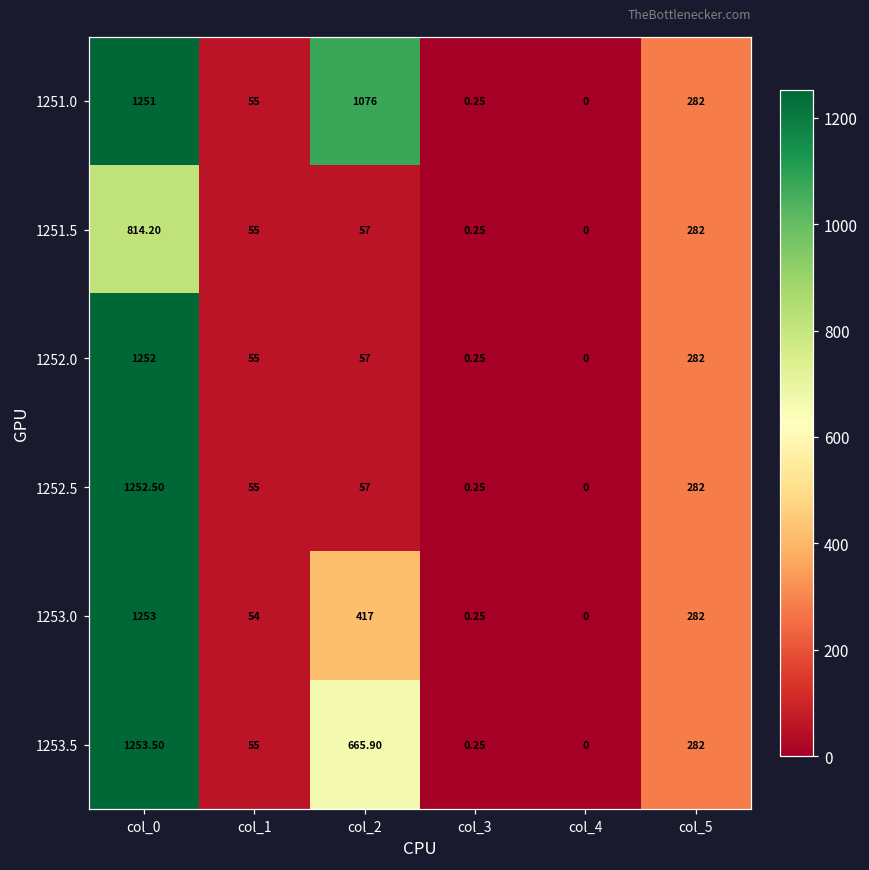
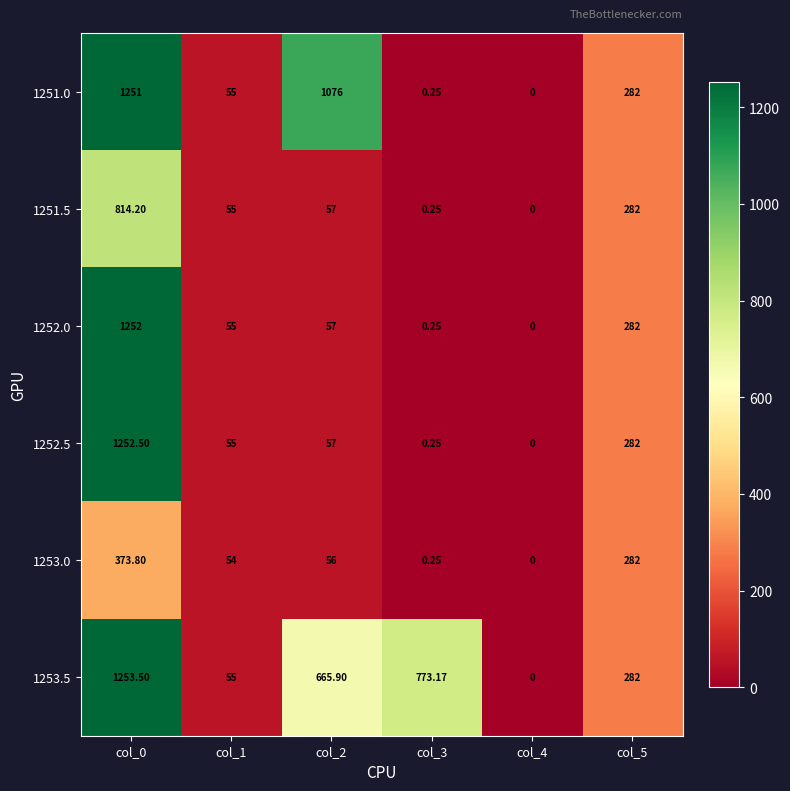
1253.0, col_0: 1253 -> 373.80
1253.0, col_2: 417 -> 56
1253.5, col_3: 0.25 -> 773.17
